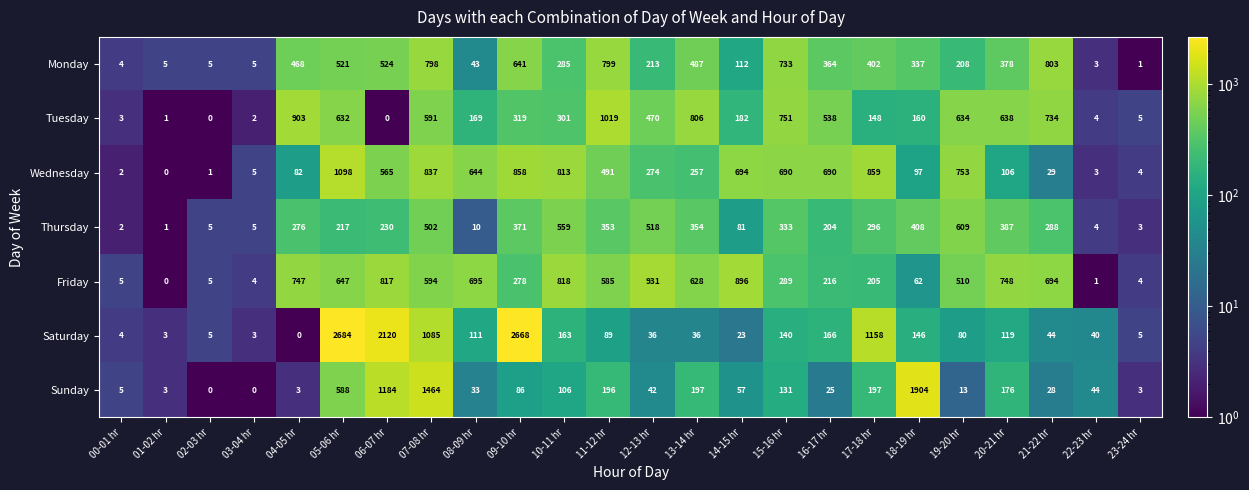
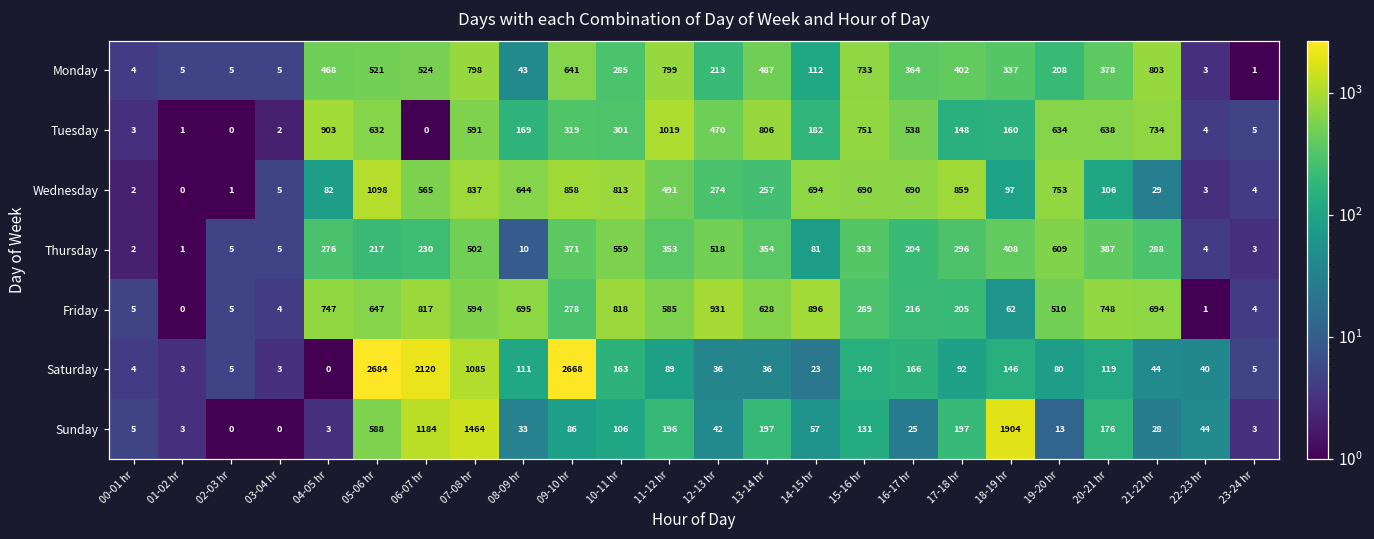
Saturday, 17-18 hr: 1158 -> 92
